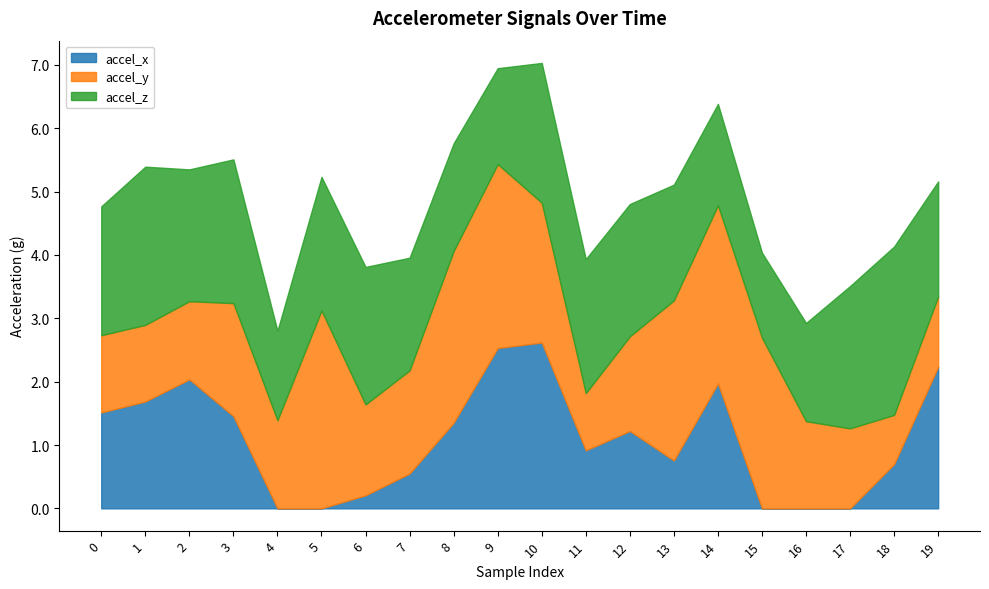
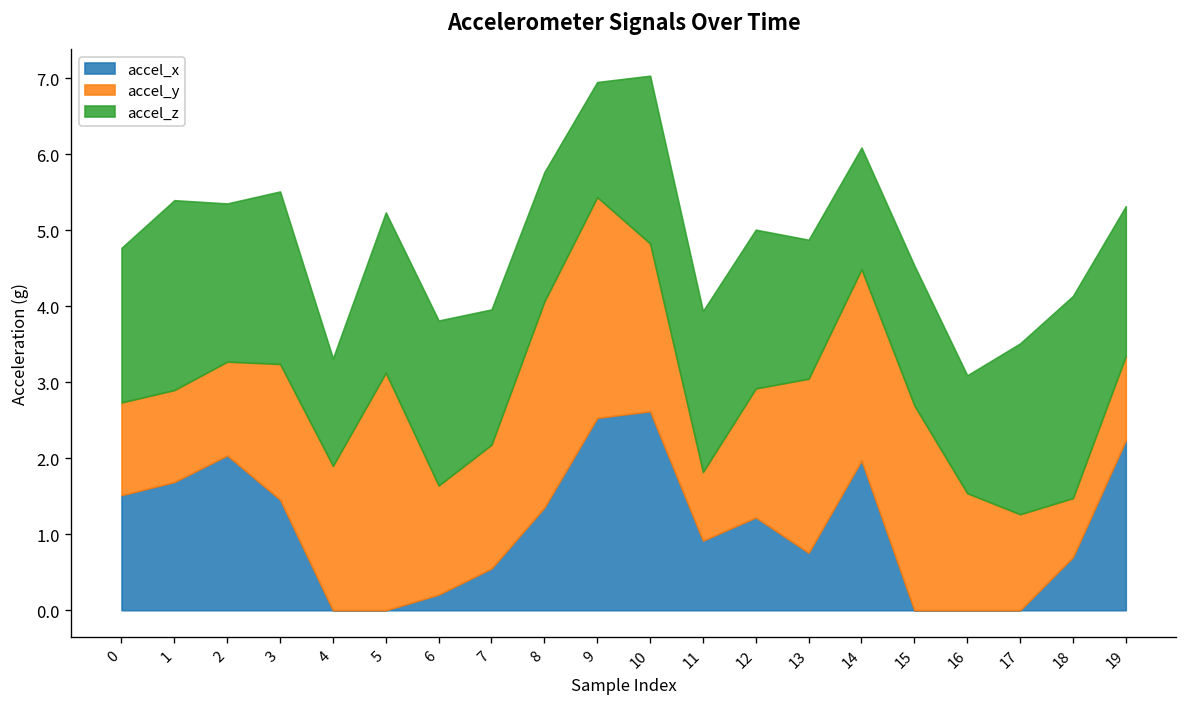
accel_y, 4: 1.4 -> 1.9
accel_y, 12: 1.5 -> 1.7
accel_y, 13: 2.5 -> 2.3
accel_y, 14: 2.8 -> 2.5
accel_z, 15: 1.3 -> 1.8
accel_y, 16: 1.4 -> 1.5
accel_z, 19: 1.8 -> 2.0
